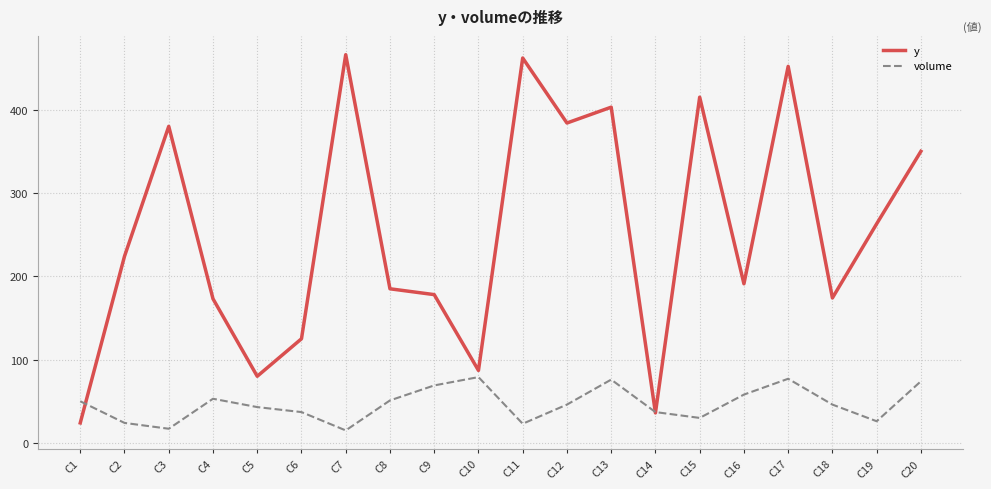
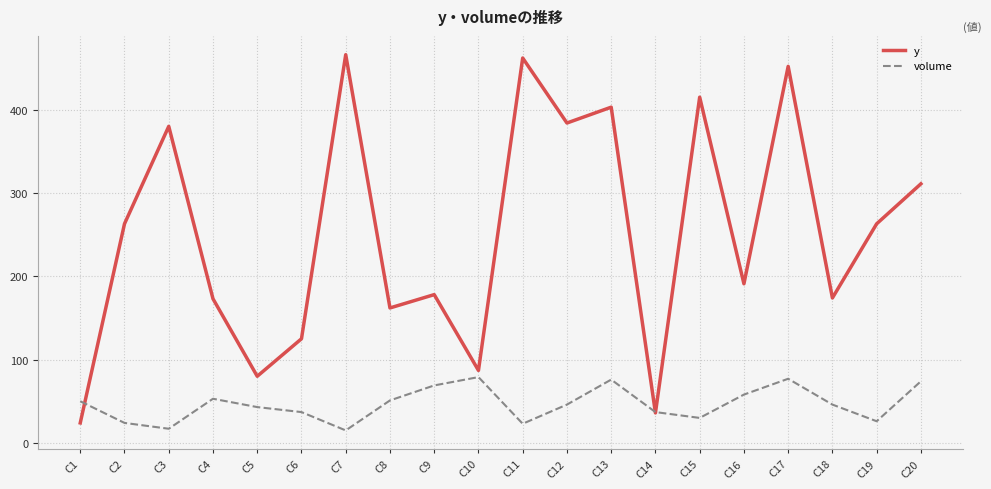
y, C2: 220 -> 260
y, C8: 190 -> 160
y, C20: 350 -> 310
